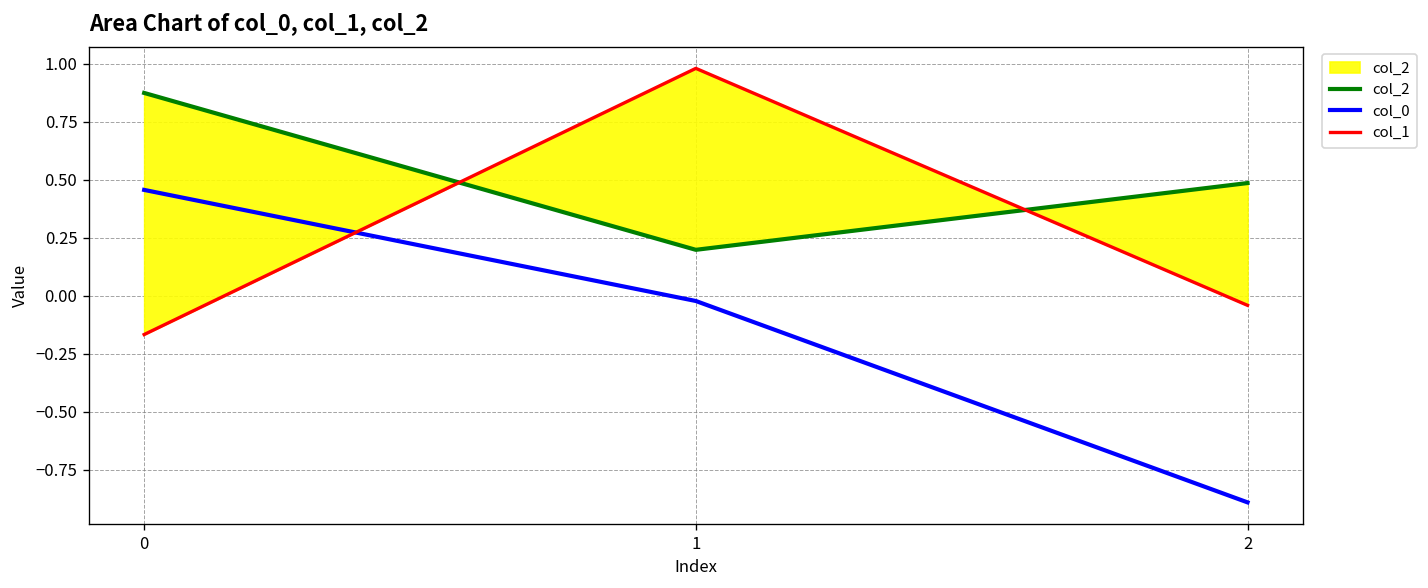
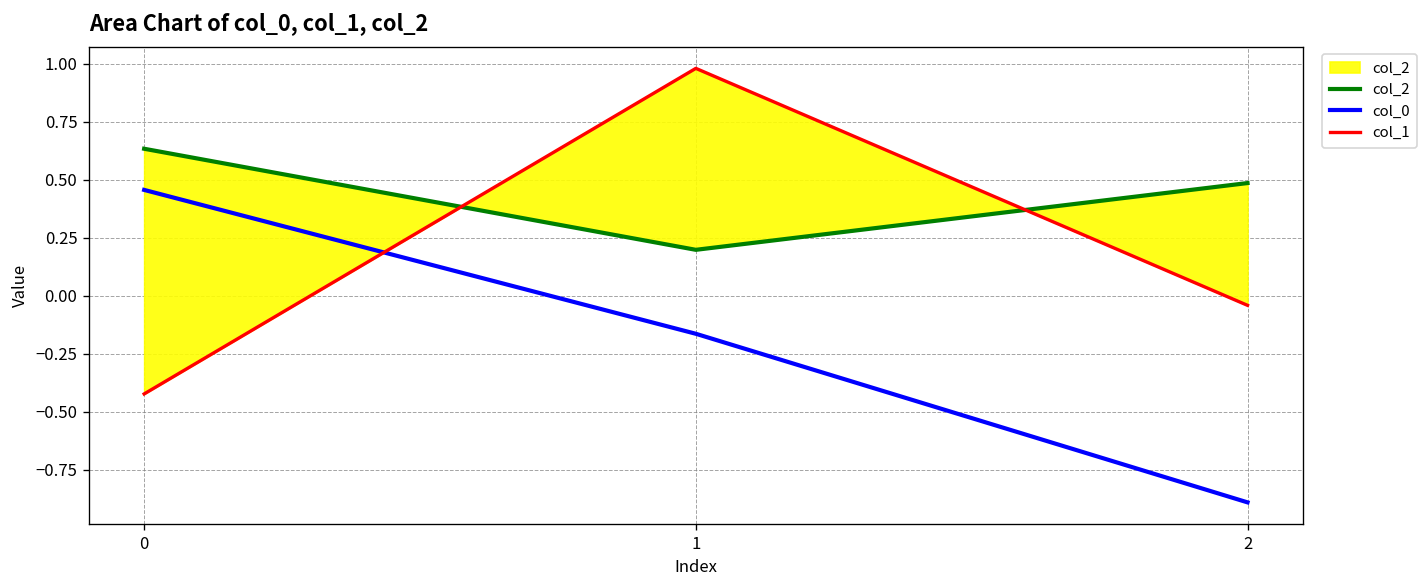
col_2, 0: 0.87 -> 0.63
col_1, 0: -0.17 -> -0.42
col_0, 1: -0.02 -> -0.16
